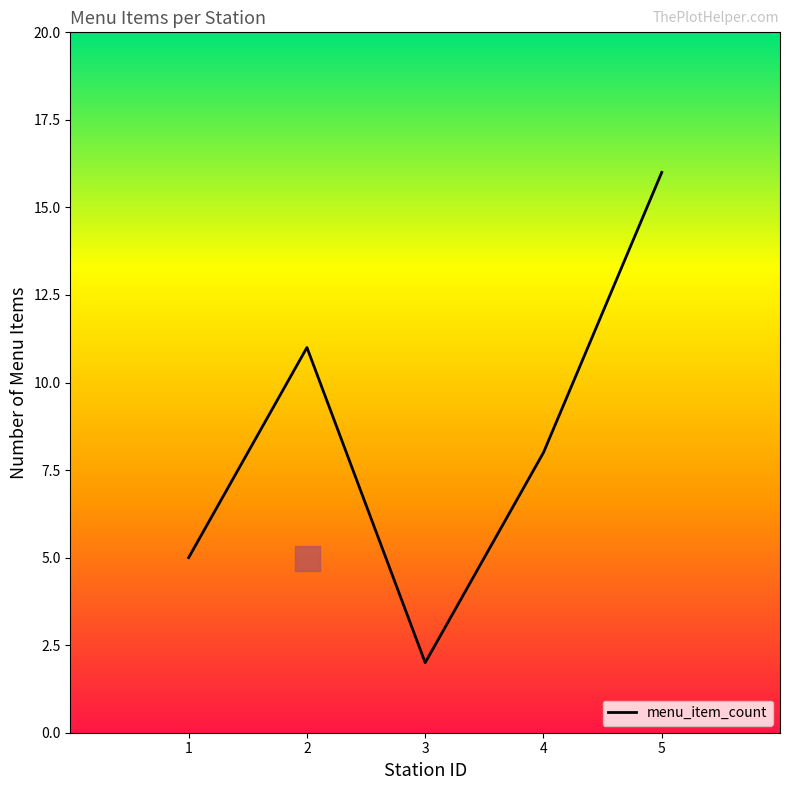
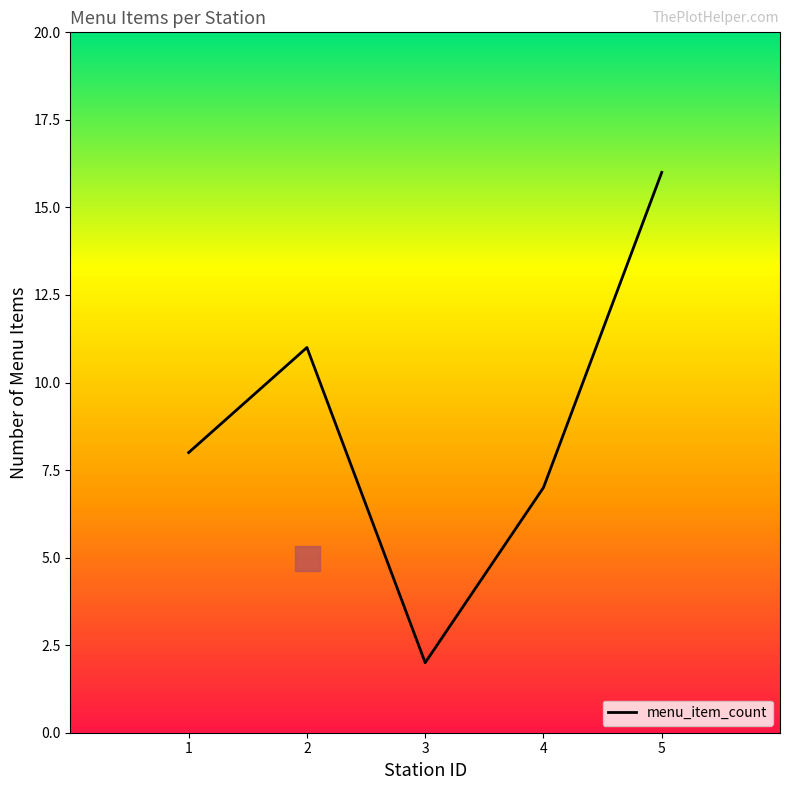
menu_item_count, 1: 5 -> 8
menu_item_count, 4: 8 -> 7
